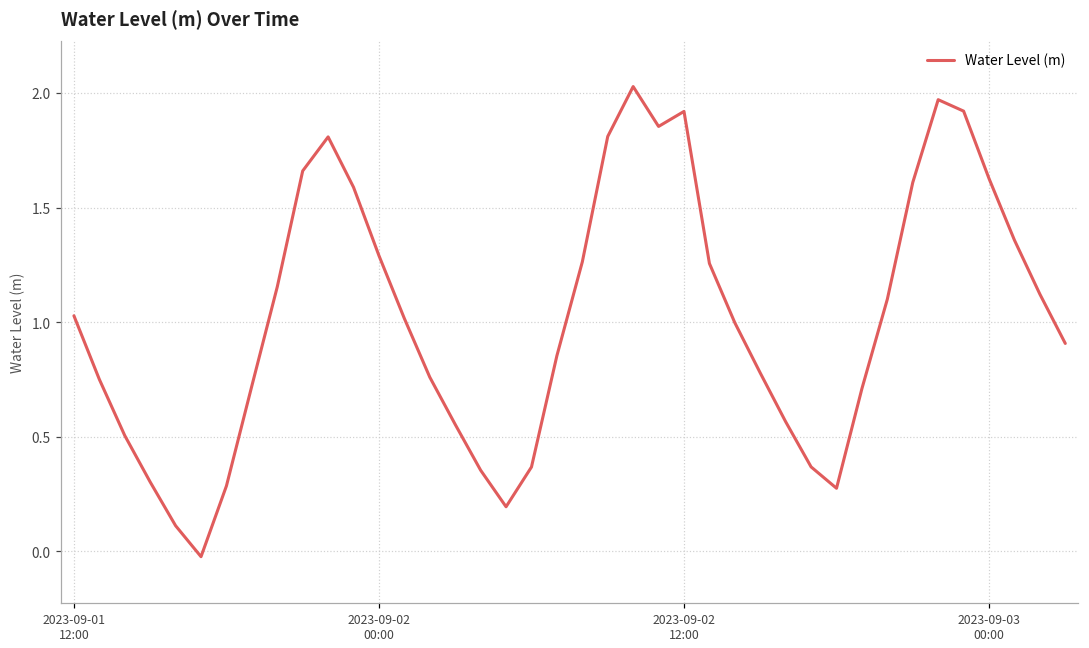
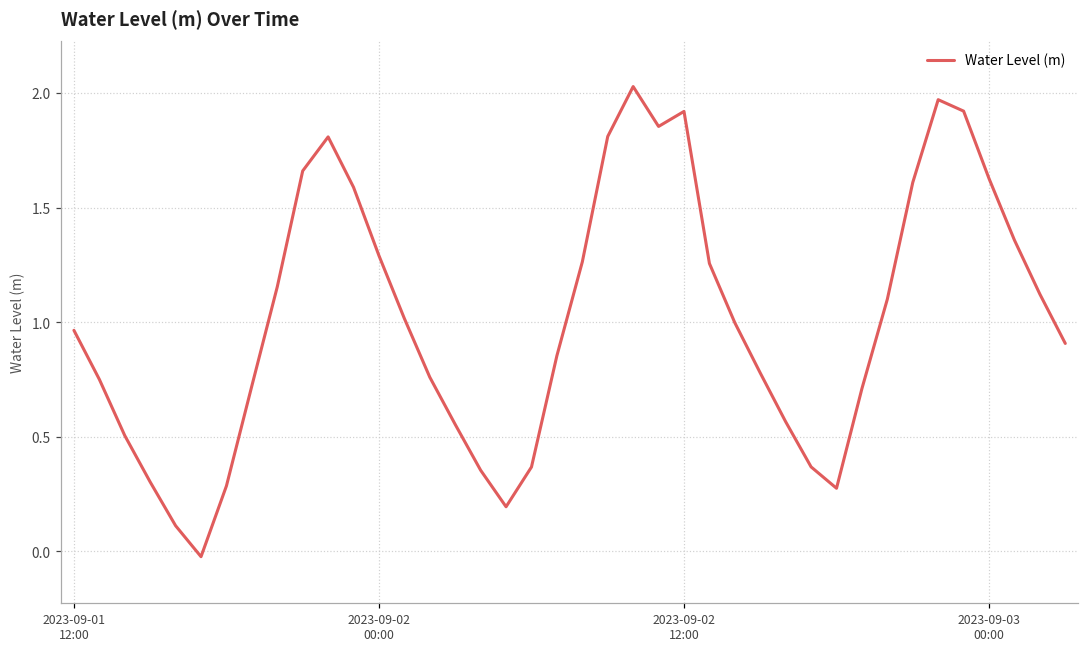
2023-09-01 12:00: 1.03 -> 0.96
